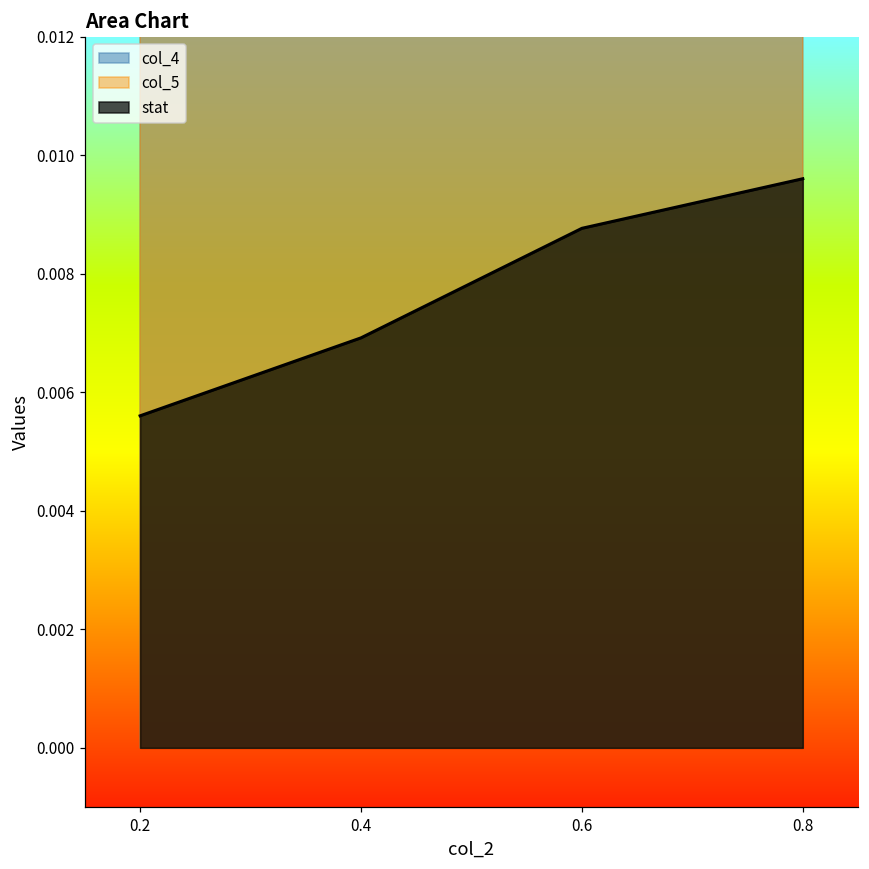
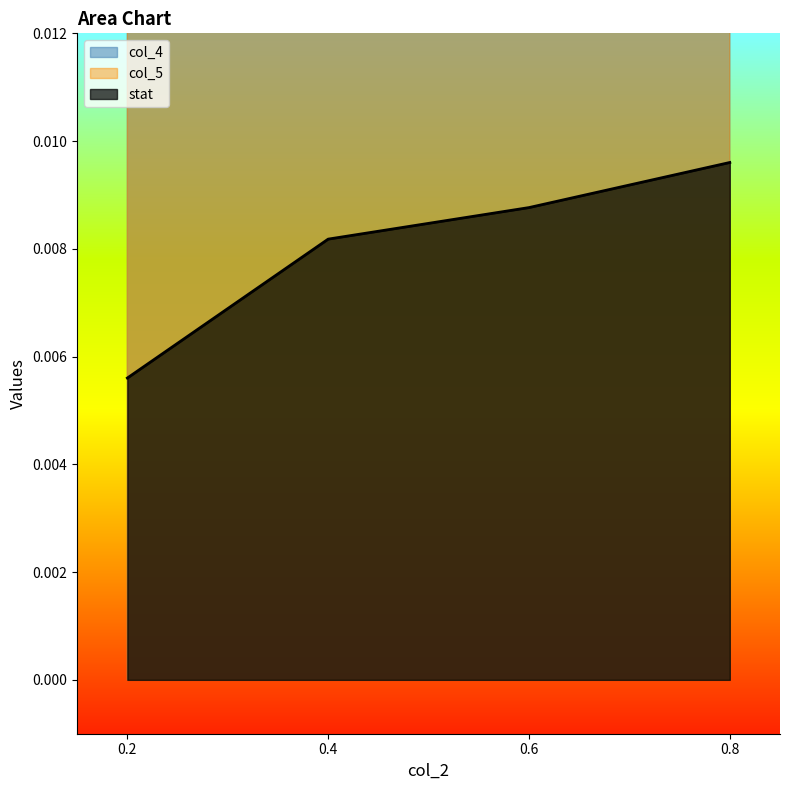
stat, 0.4: 0.0069 -> 0.0082
